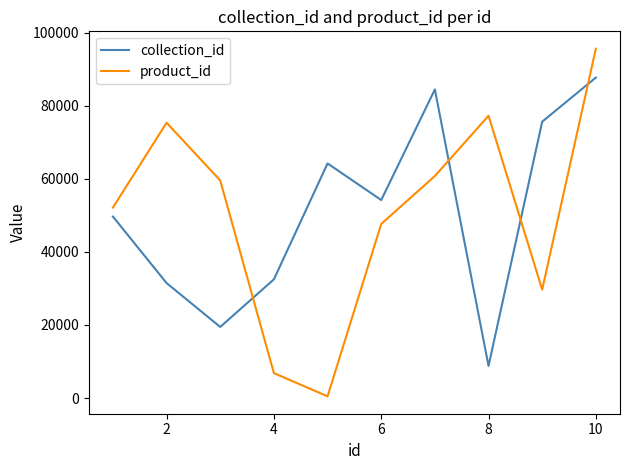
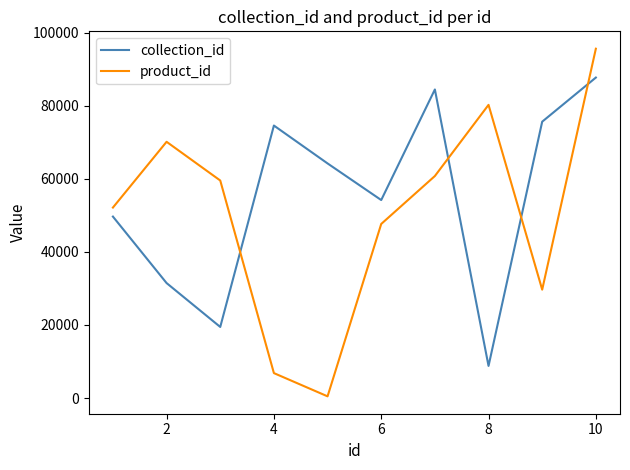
product_id, 2: 75000 -> 70000
collection_id, 4: 32000 -> 75000
product_id, 8: 77000 -> 80000
